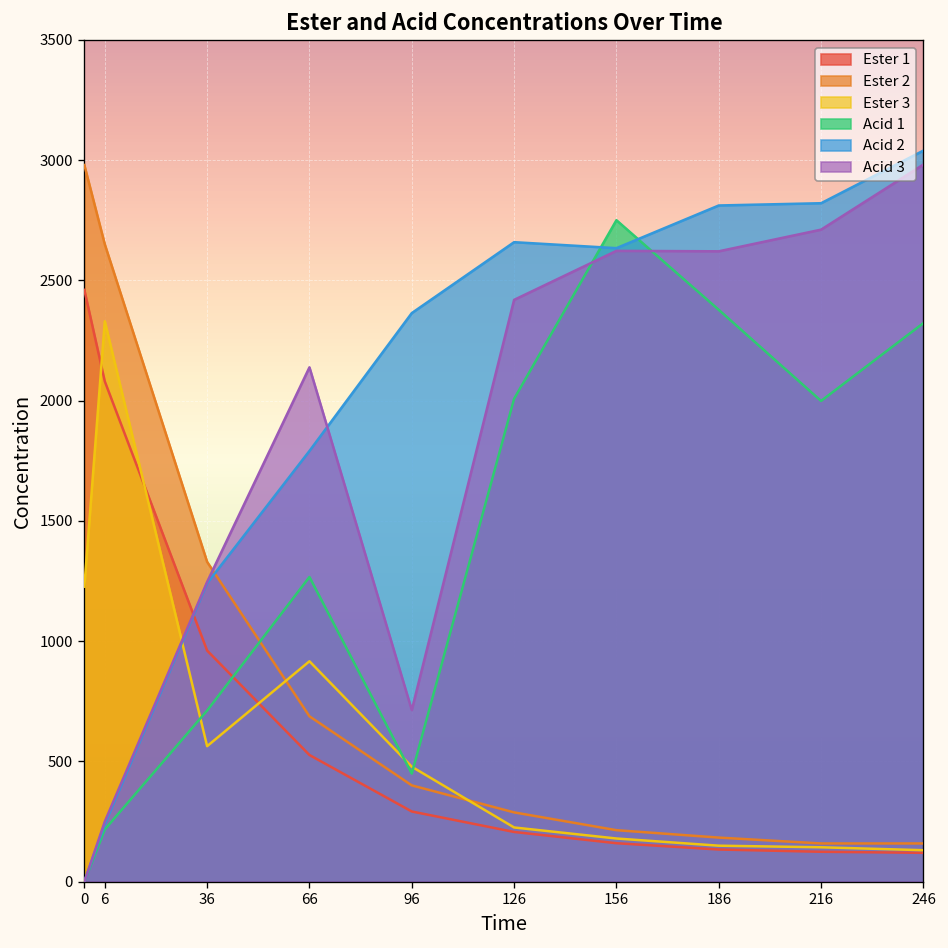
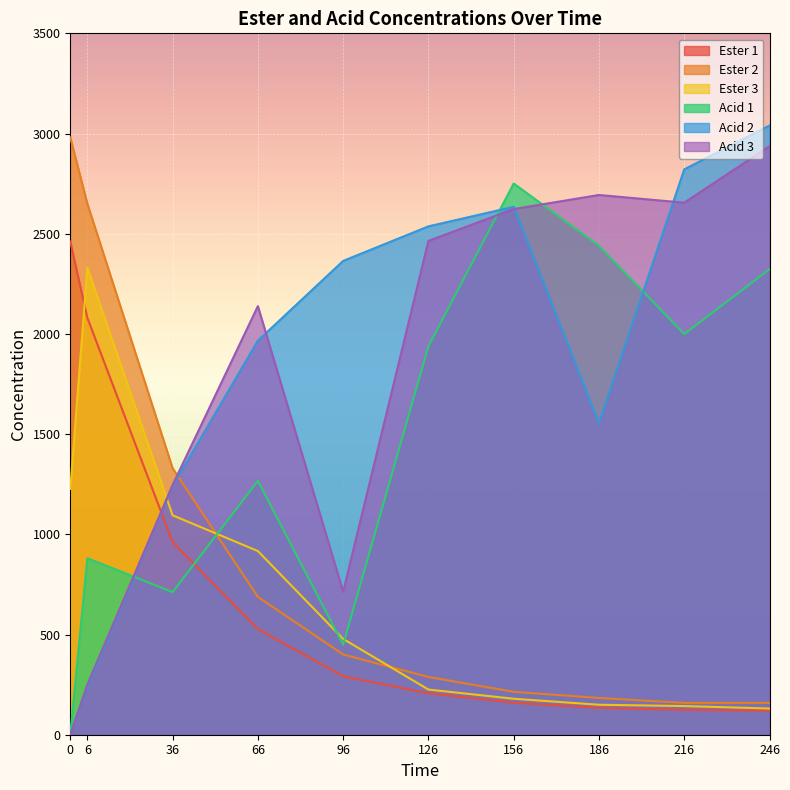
Acid 1, 6: 220 -> 880
Ester 3, 36: 560 -> 1090
Acid 2, 66: 1790 -> 1970
Acid 1, 126: 2010 -> 1940
Acid 2, 126: 2660 -> 2540
Acid 3, 126: 2420 -> 2460
Acid 1, 186: 2380 -> 2440
Acid 2, 186: 2810 -> 1550
Acid 3, 186: 2620 -> 2690
Acid 3, 216: 2710 -> 2660
Acid 3, 246: 2980 -> 2940
